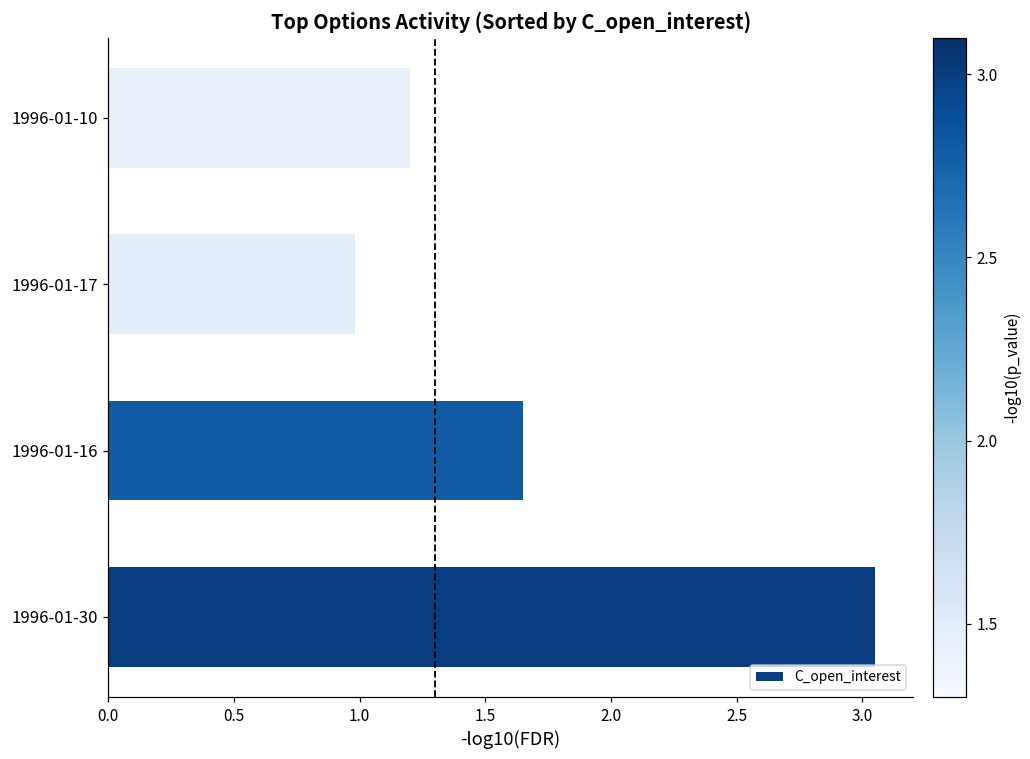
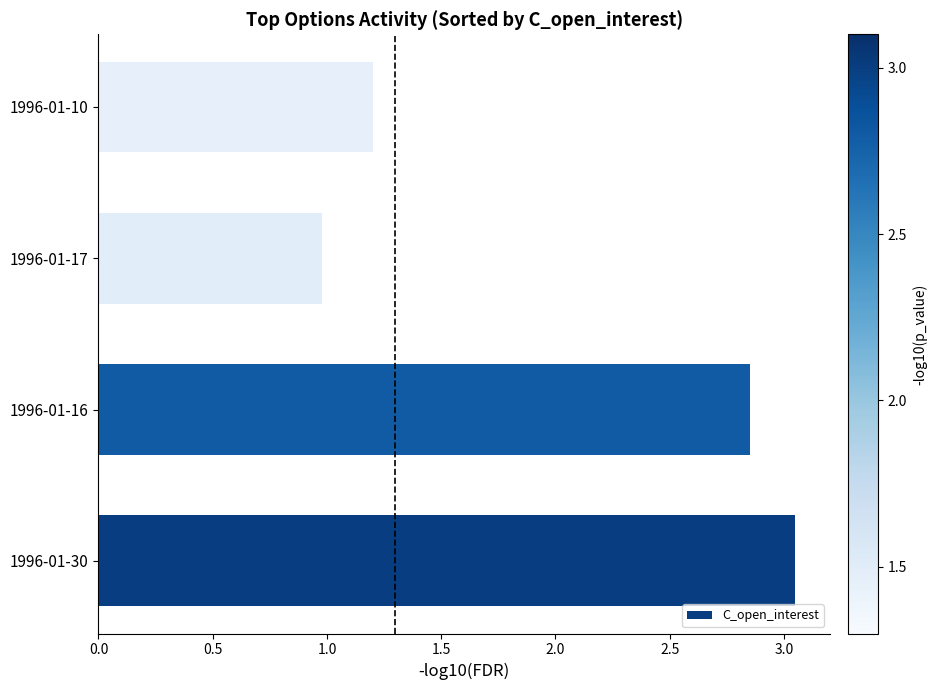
1996-01-16: 1.65 -> 2.85
